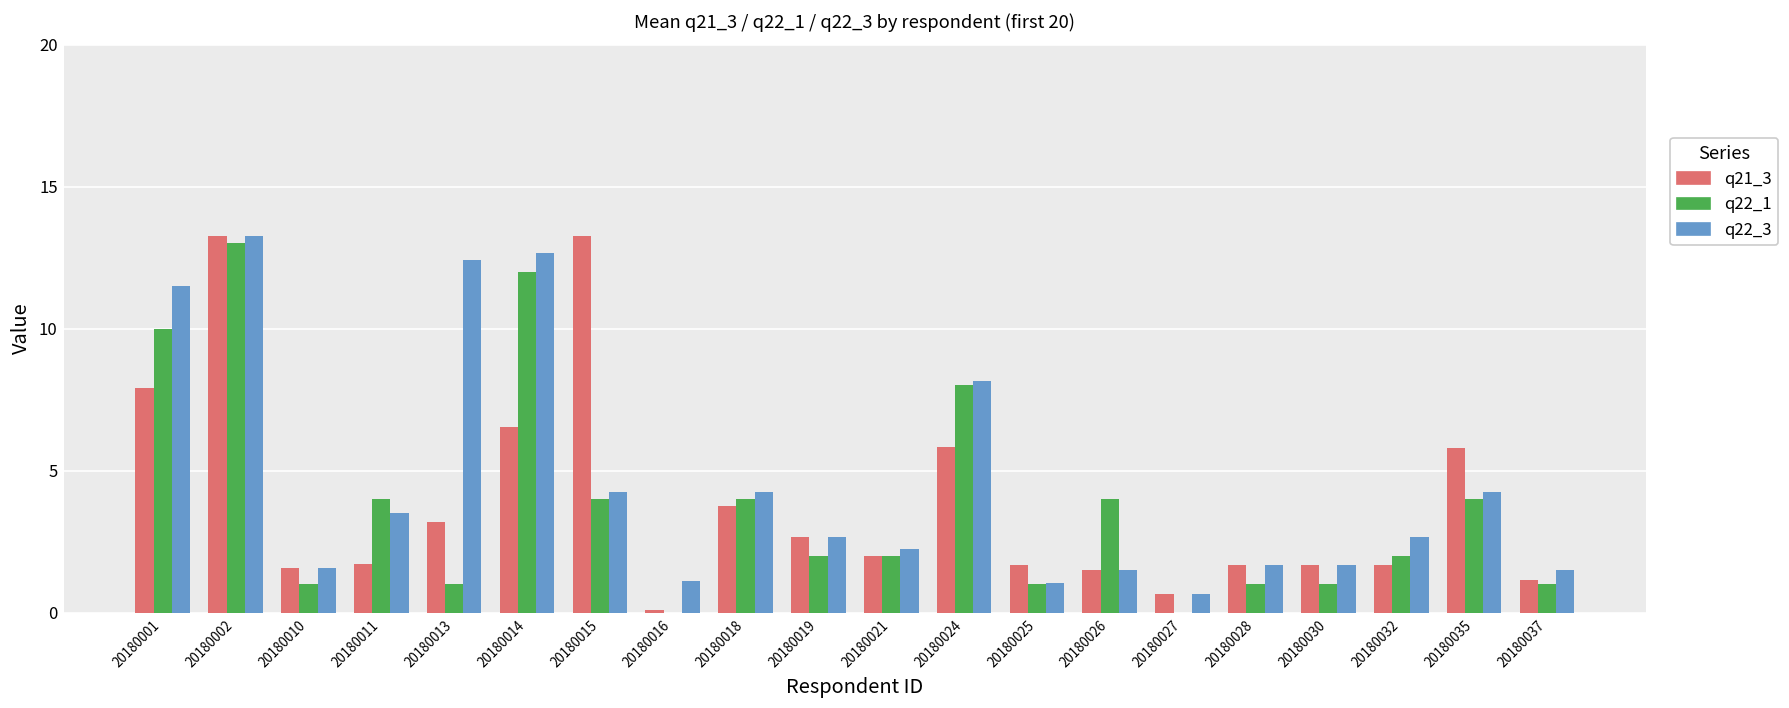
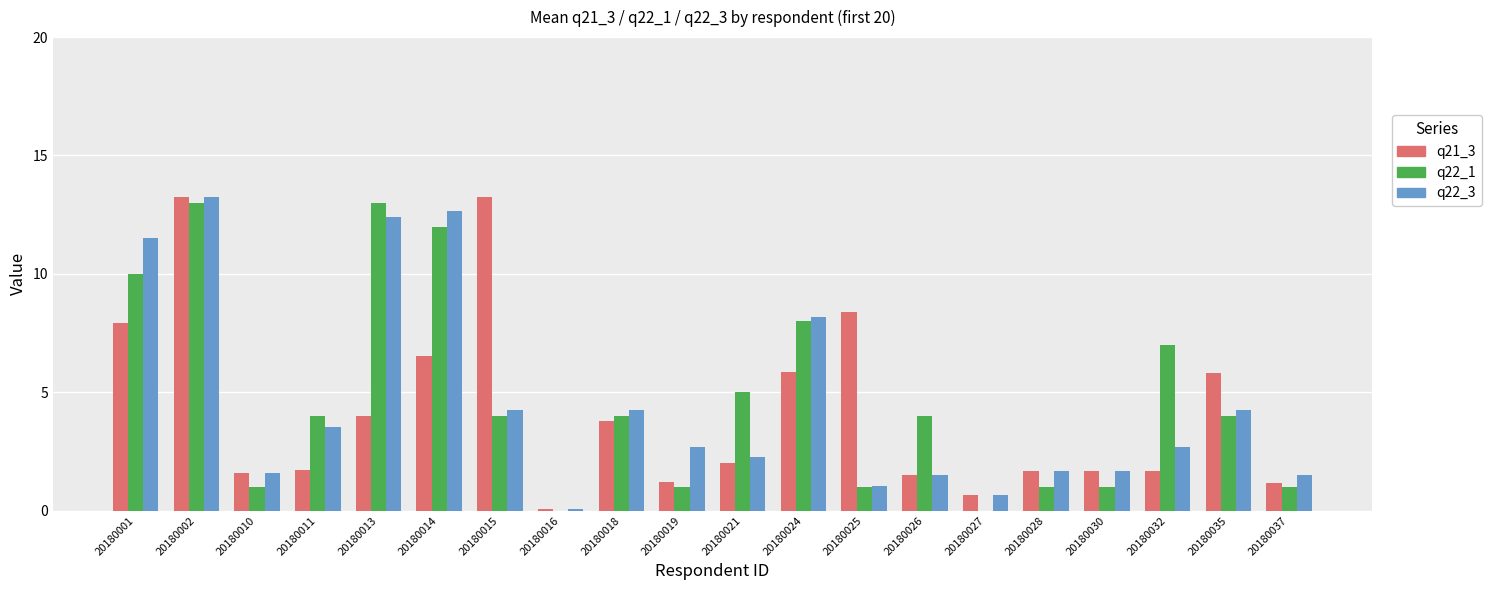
q21_3, 20180013: 3.2 -> 4.0
q22_1, 20180013: 1 -> 13
q22_3, 20180016: 1.1 -> 0.1
q21_3, 20180019: 2.7 -> 1.2
q22_1, 20180019: 2 -> 1
q22_1, 20180021: 2 -> 5
q21_3, 20180025: 1.7 -> 8.4
q22_1, 20180032: 2 -> 7
